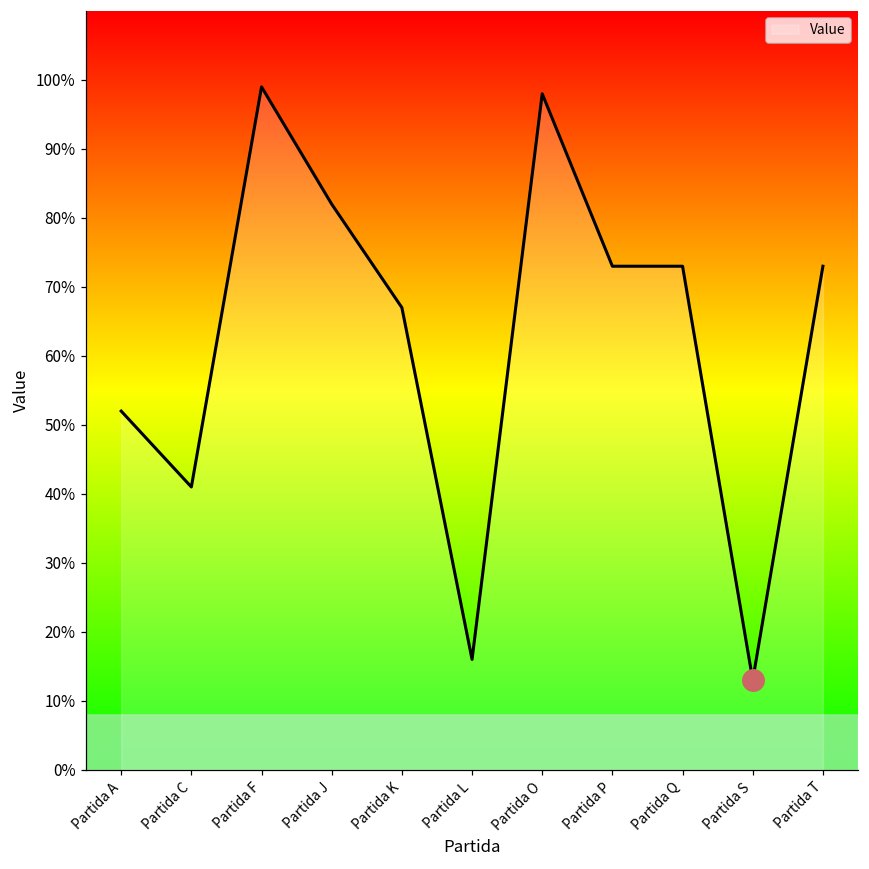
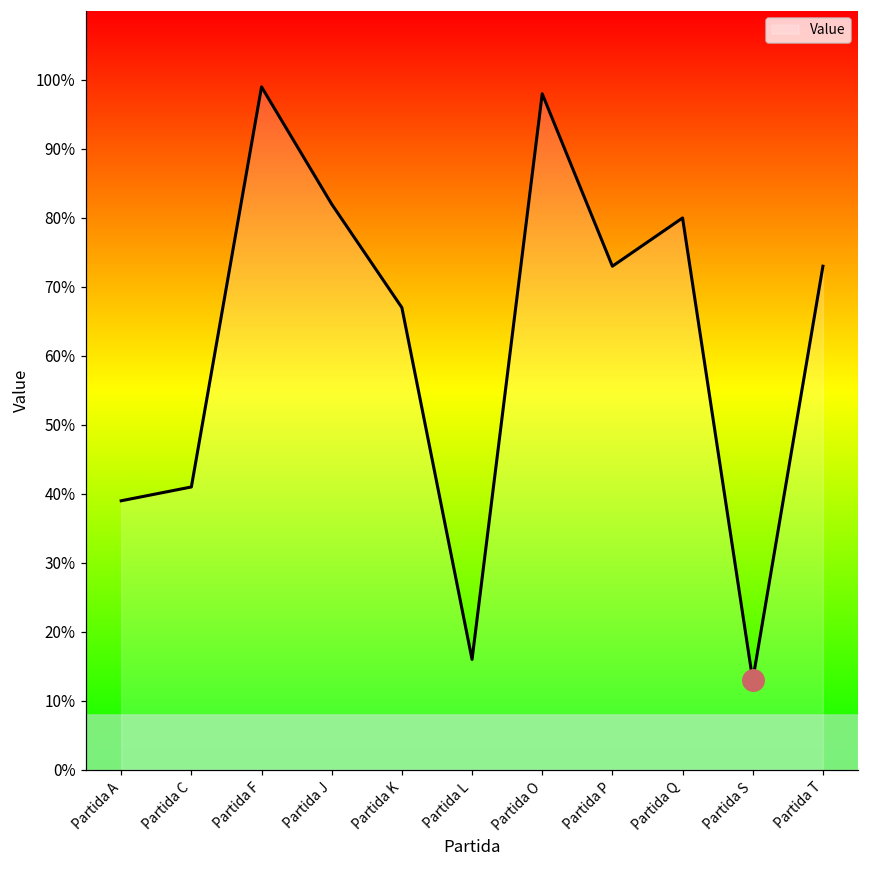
Value, Partida A: 52% -> 39%
Value, Partida Q: 73% -> 80%
